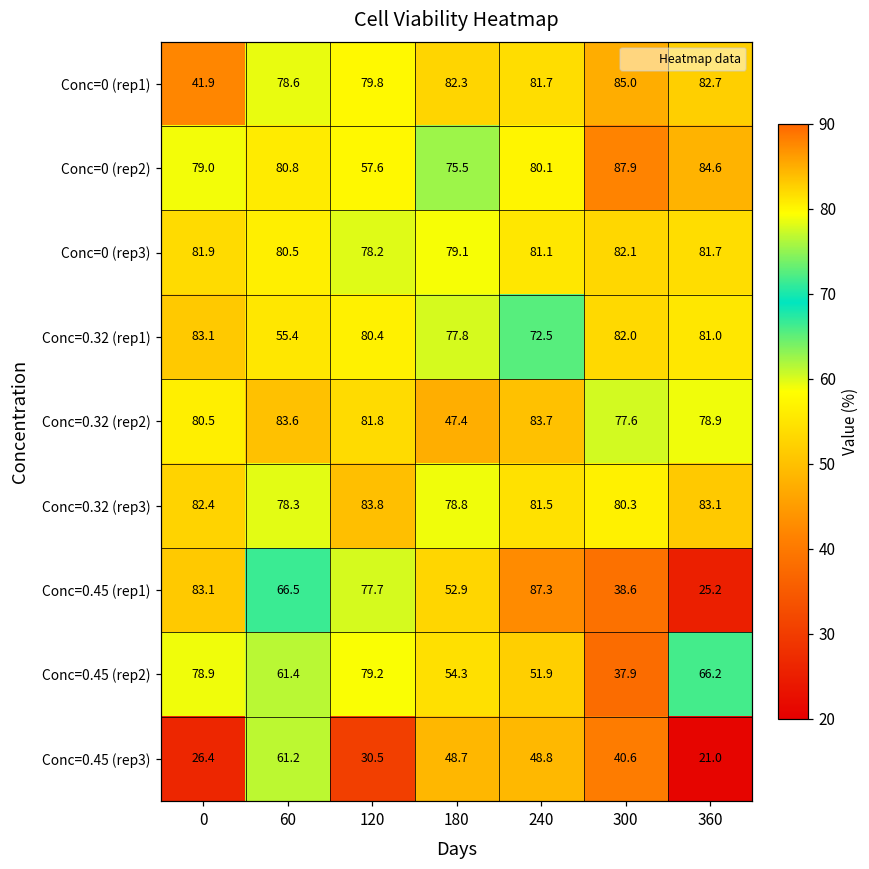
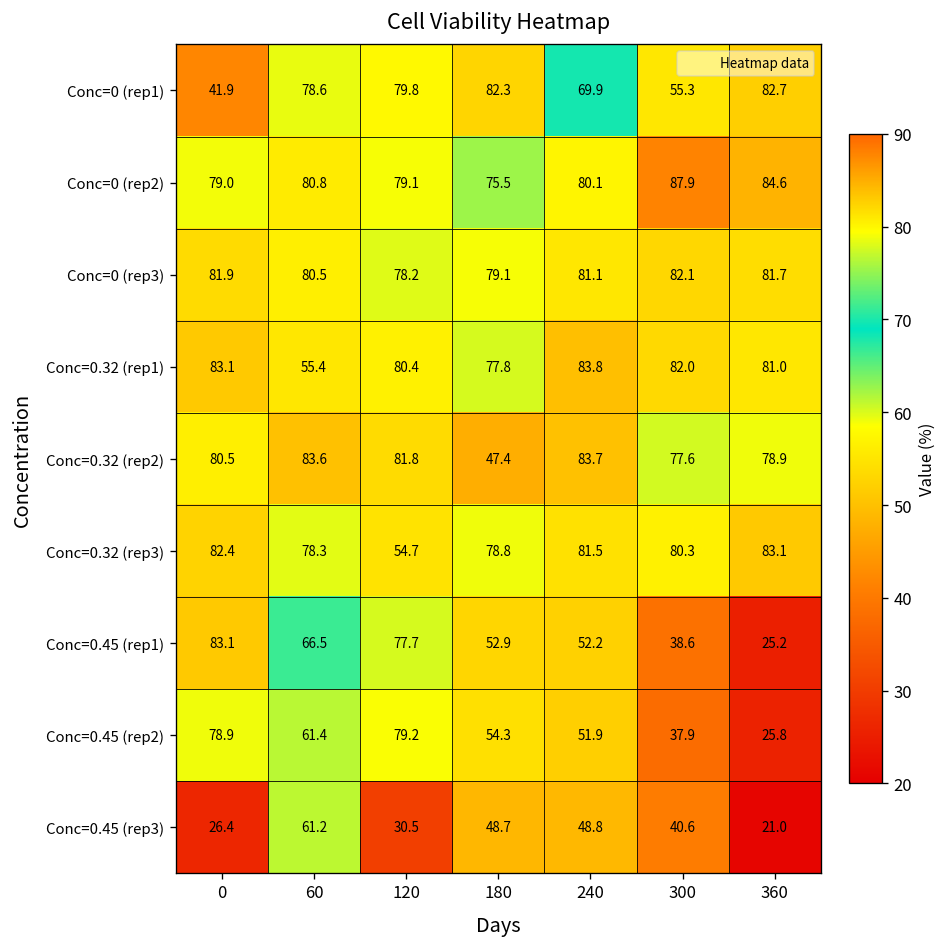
Conc=0 (rep1), 240: 81.7 -> 69.9
Conc=0 (rep1), 300: 85.0 -> 55.3
Conc=0 (rep2), 120: 57.6 -> 79.1
Conc=0.32 (rep1), 240: 72.5 -> 83.8
Conc=0.32 (rep3), 120: 83.8 -> 54.7
Conc=0.45 (rep1), 240: 87.3 -> 52.2
Conc=0.45 (rep2), 360: 66.2 -> 25.8
